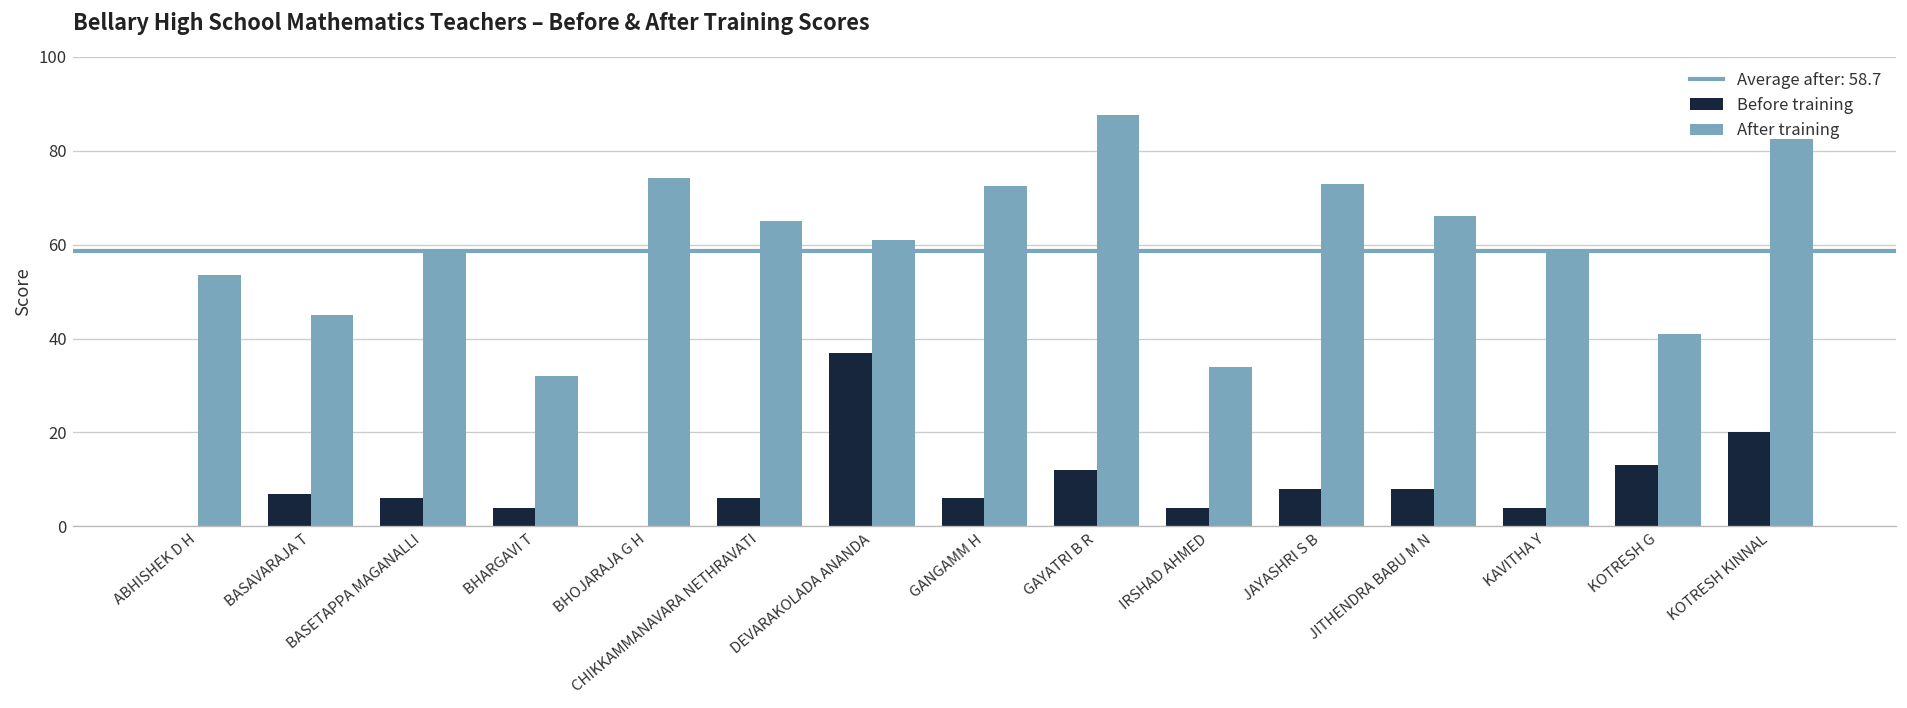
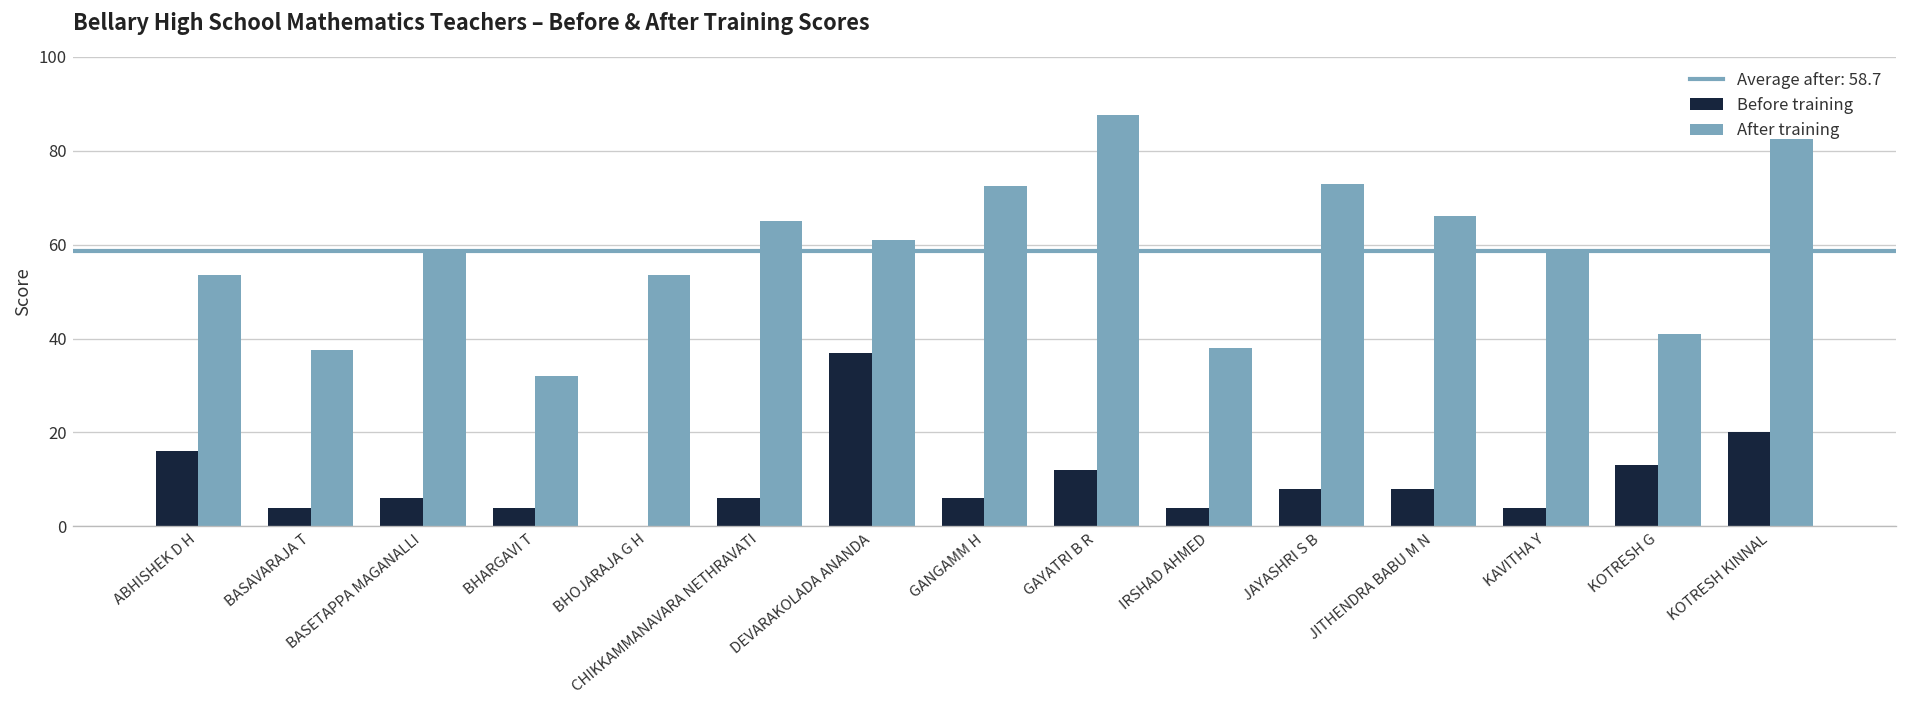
Before training, ABHISHEK D H: 0 -> 16
Before training, BASAVARAJA T: 7 -> 4
After training, BASAVARAJA T: 45 -> 38
After training, BHOJARAJA G H: 74 -> 54
After training, IRSHAD AHMED: 34 -> 38
